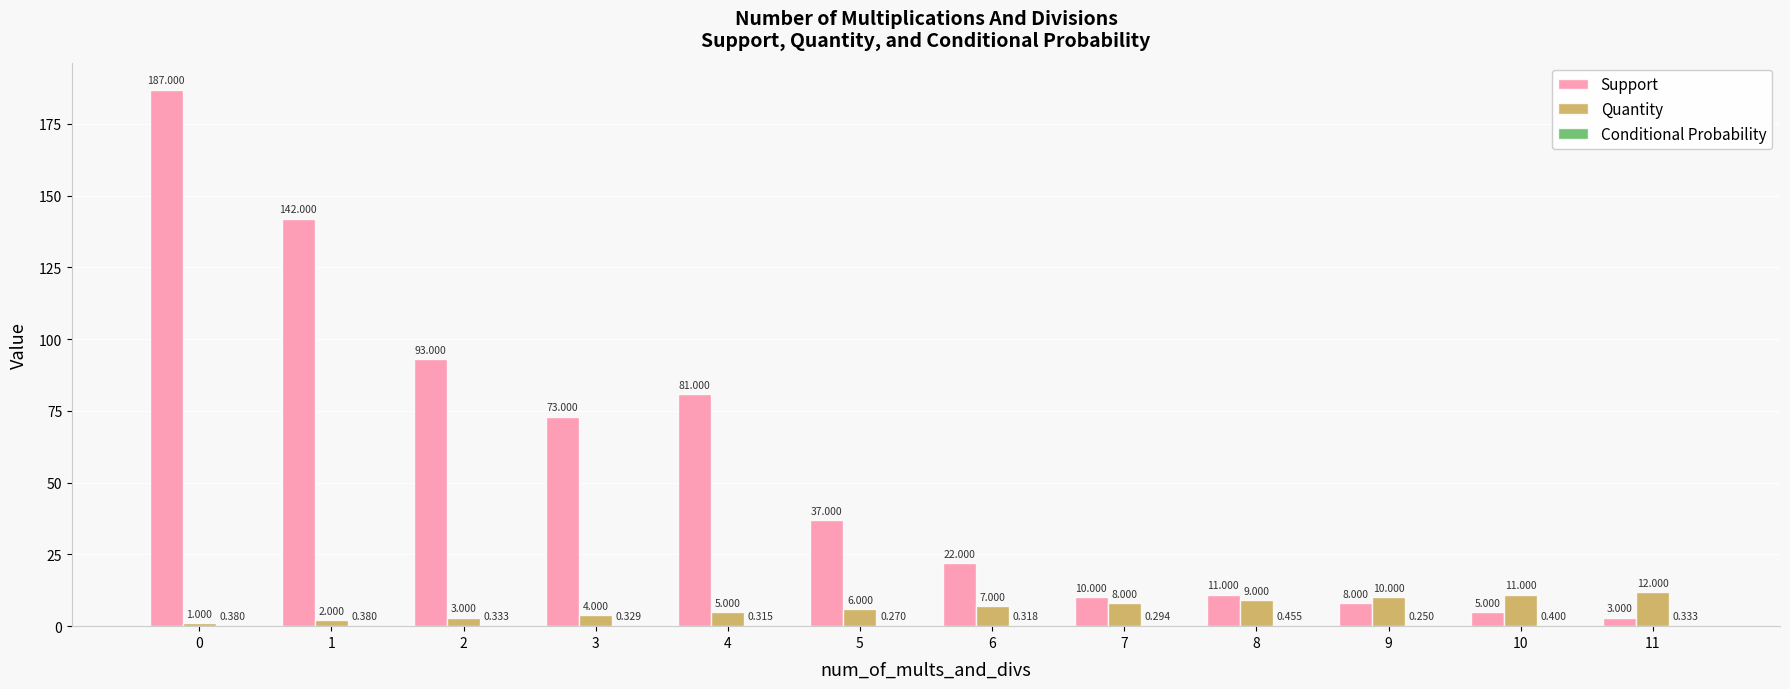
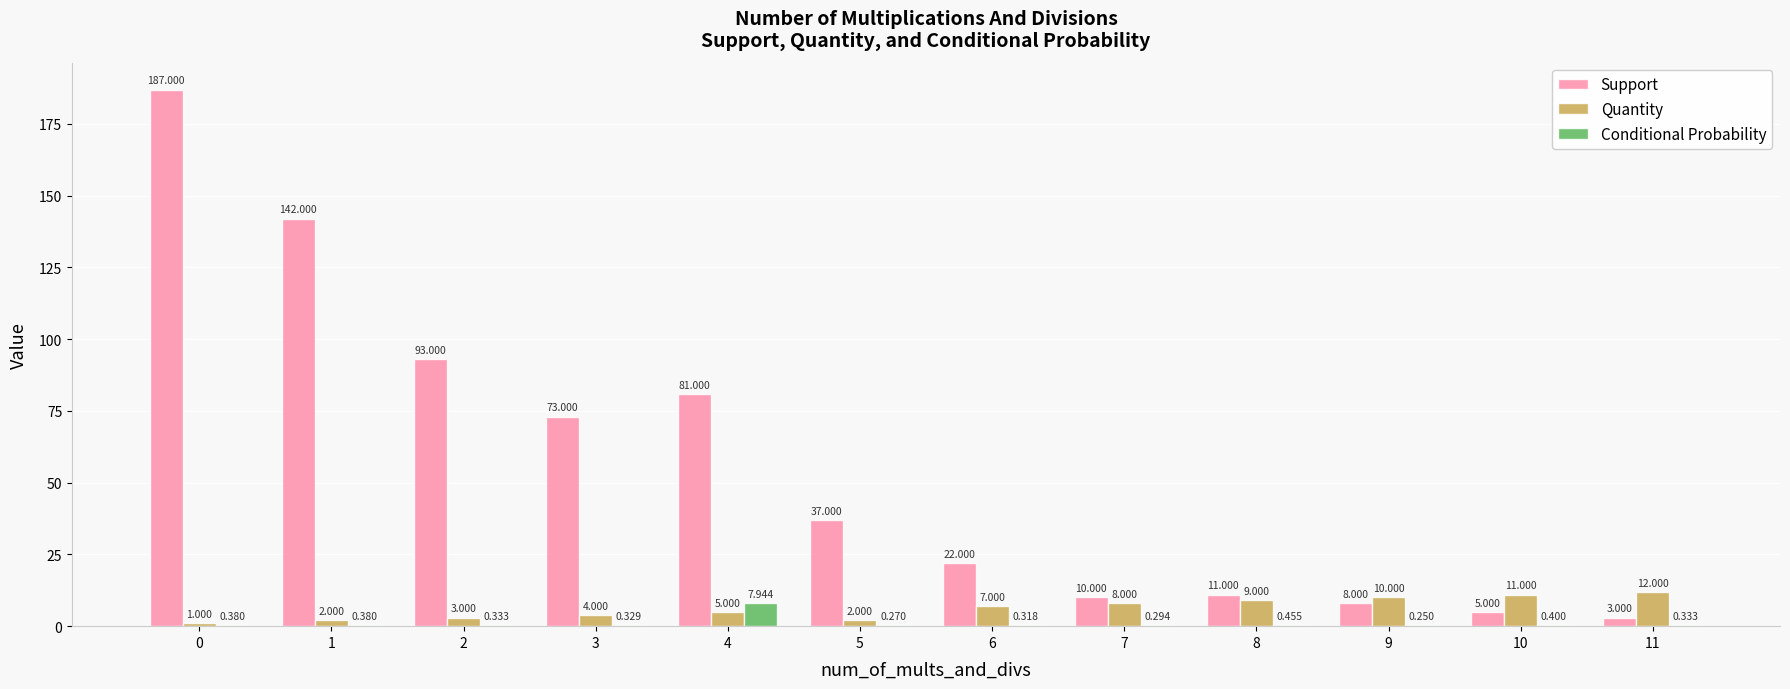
Conditional Probability, 4: 0.315 -> 7.944
Quantity, 5: 6.000 -> 2.000
